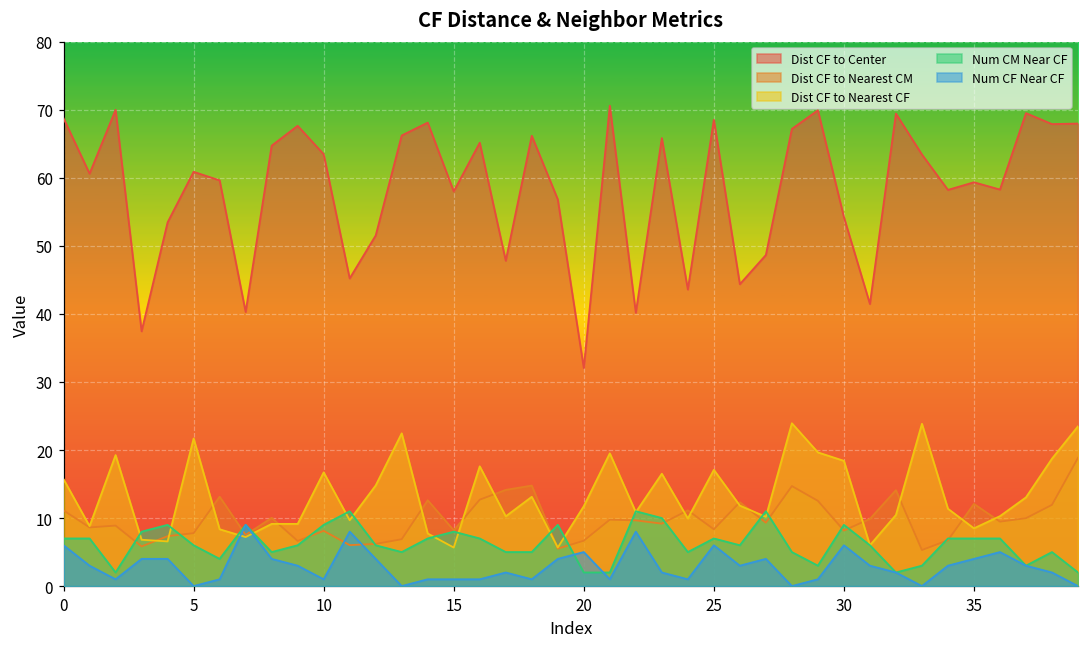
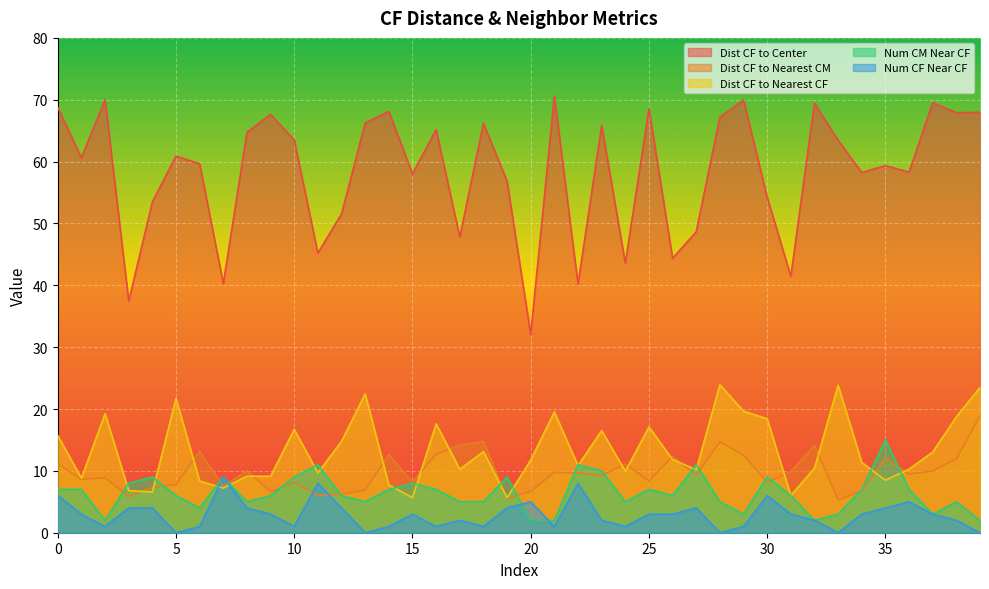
Num CF Near CF, 15: 1 -> 3
Num CF Near CF, 25: 6 -> 3
Num CM Near CF, 35: 7 -> 15
